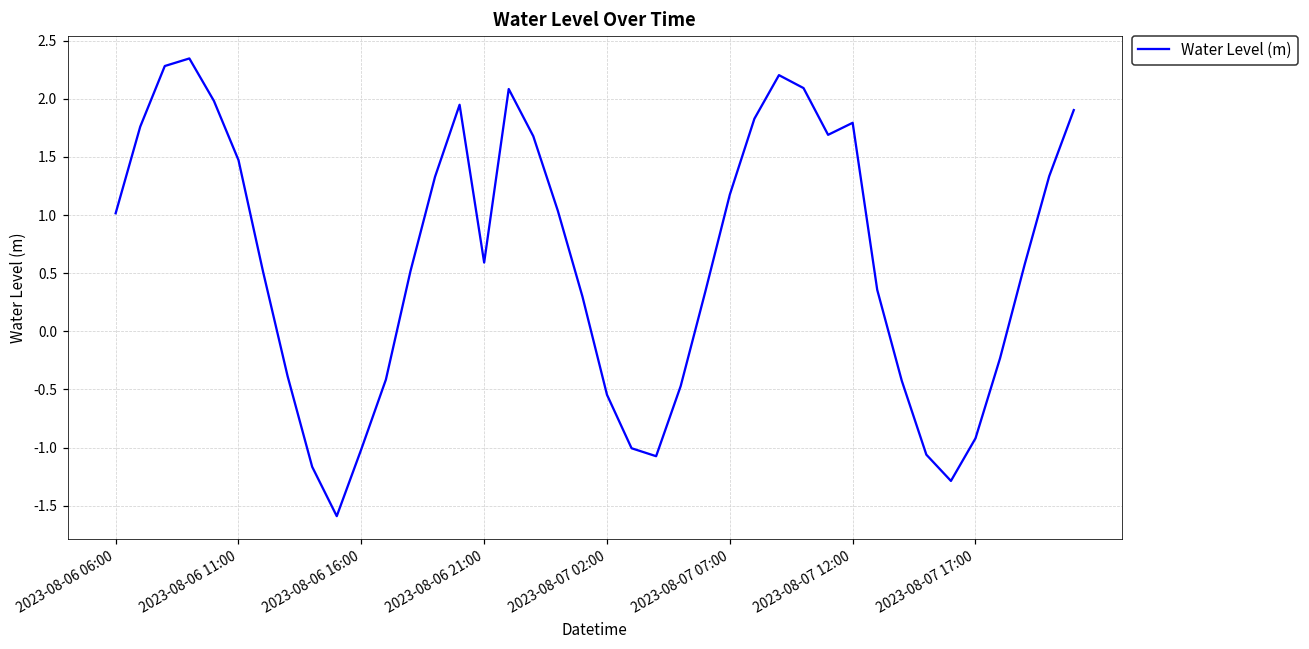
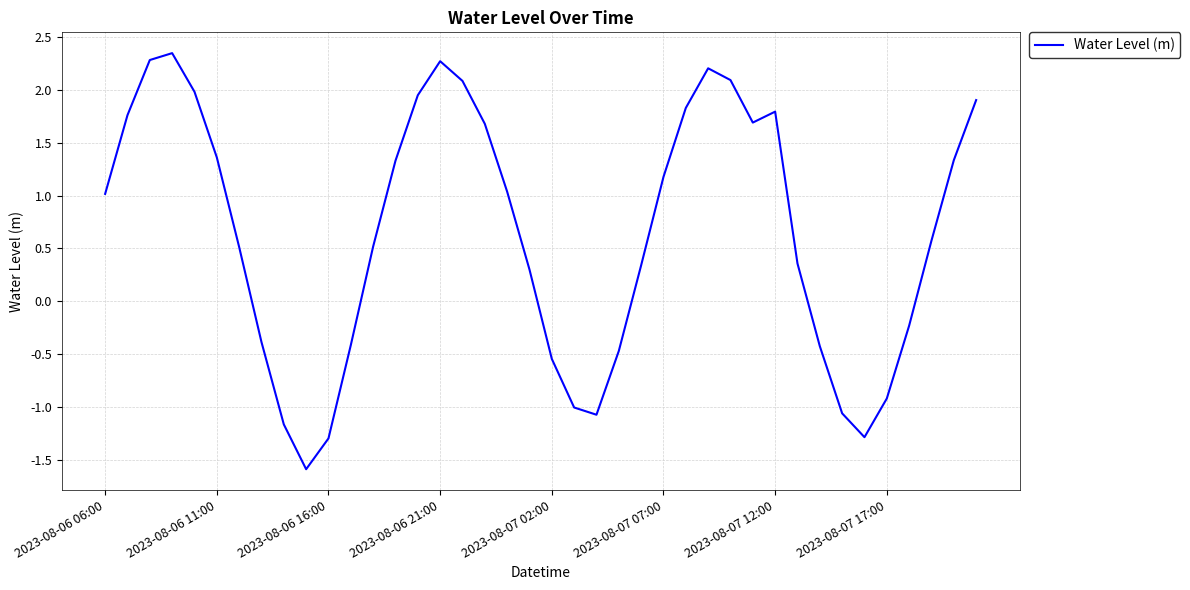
2023-08-06 11:00: 1.47 -> 1.36
2023-08-06 16:00: -1.01 -> -1.30
2023-08-06 21:00: 0.59 -> 2.27
